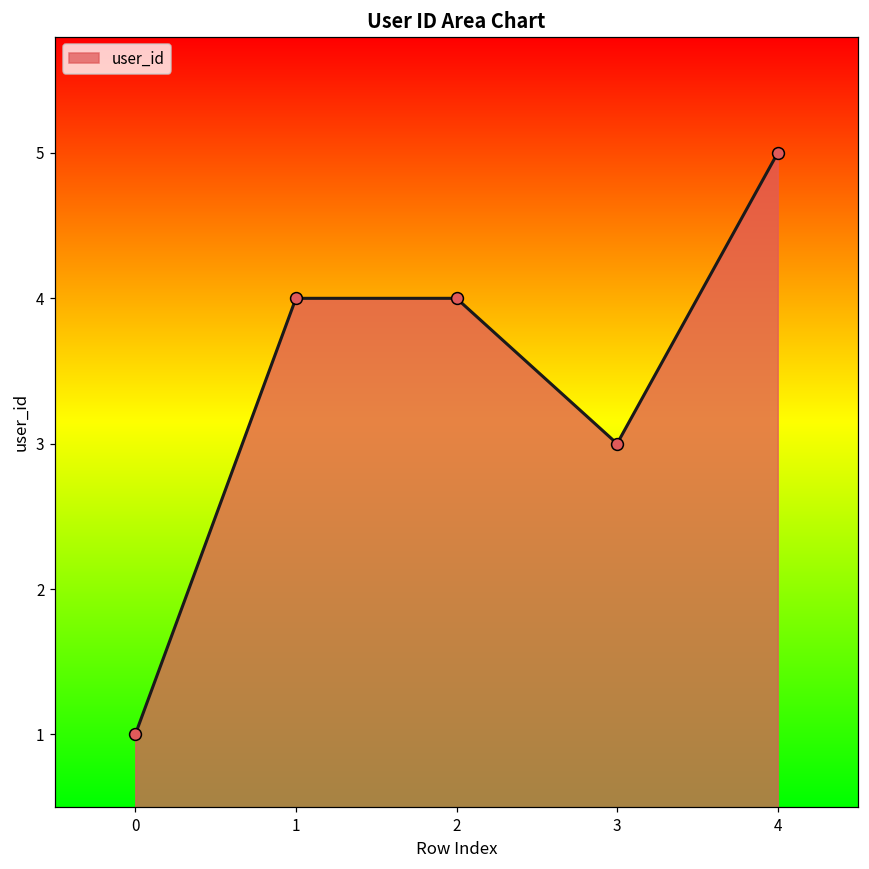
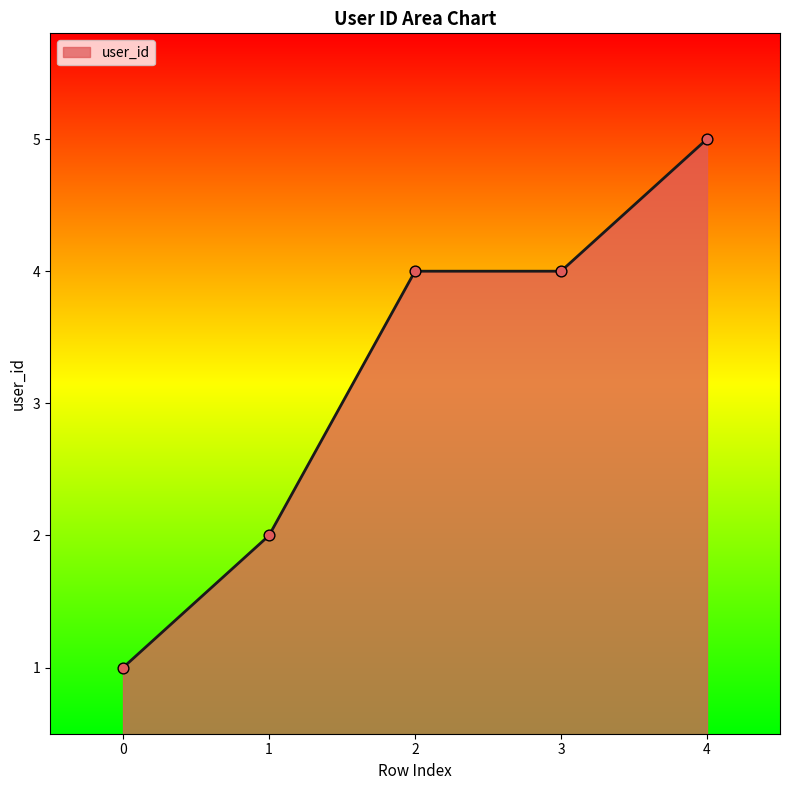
1: 4 -> 2
3: 3 -> 4
